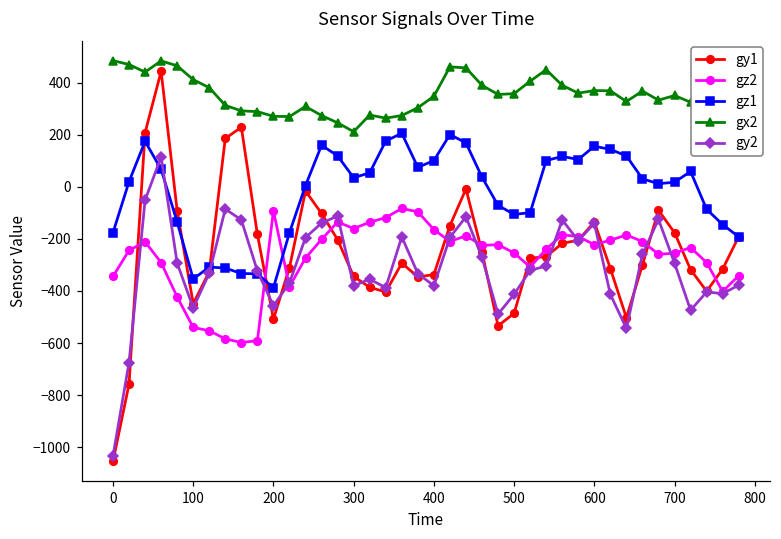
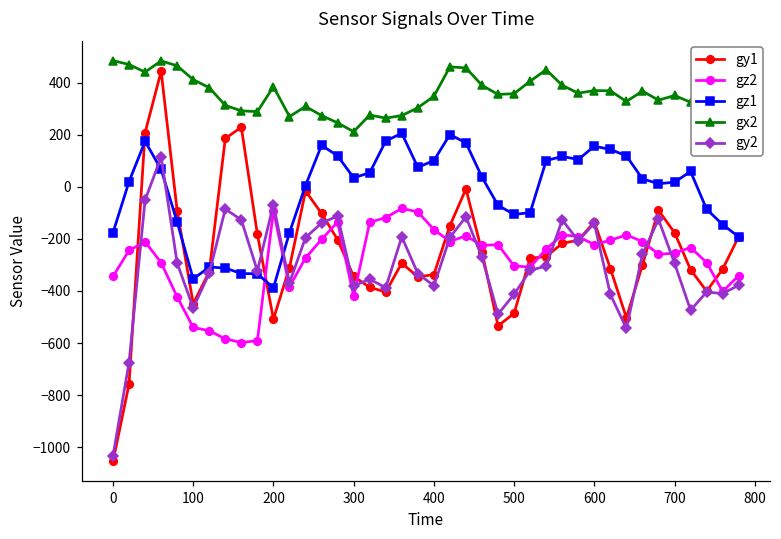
gx2, 200: 270 -> 390
gy2, 200: -460 -> -70
gz2, 300: -160 -> -420
gz2, 500: -250 -> -300
